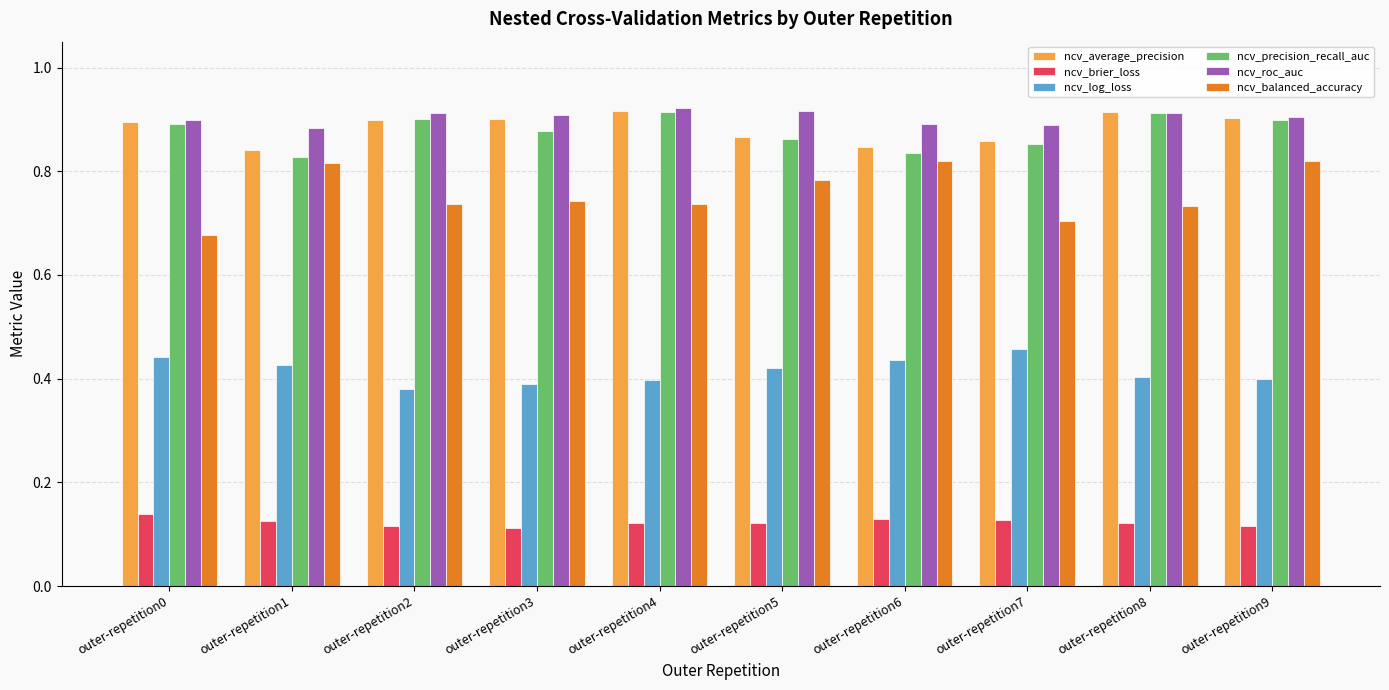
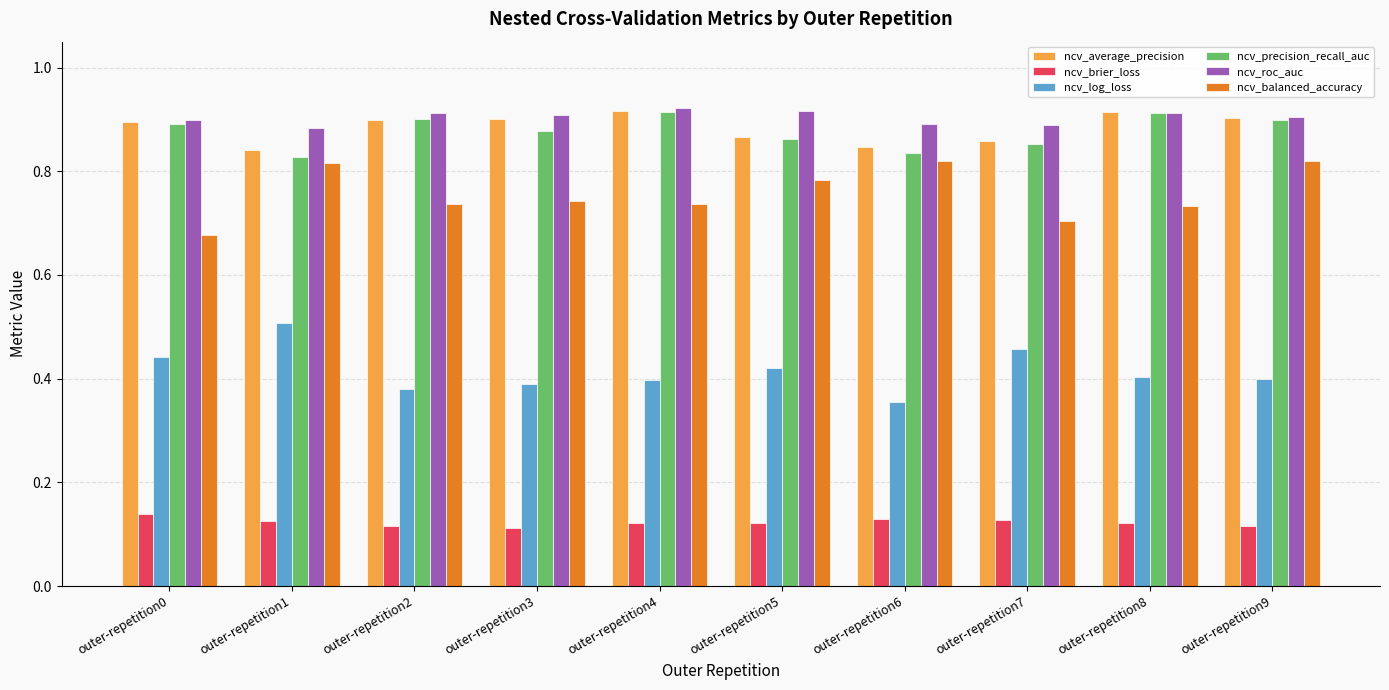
ncv_log_loss, outer-repetition1: 0.43 -> 0.51
ncv_log_loss, outer-repetition6: 0.44 -> 0.35
